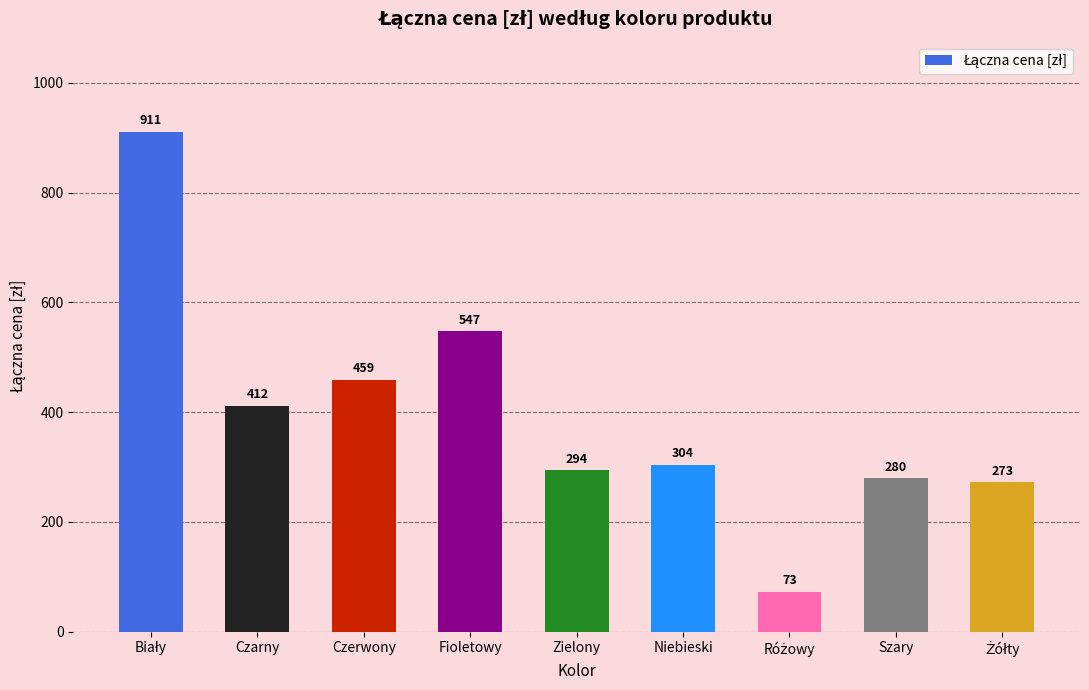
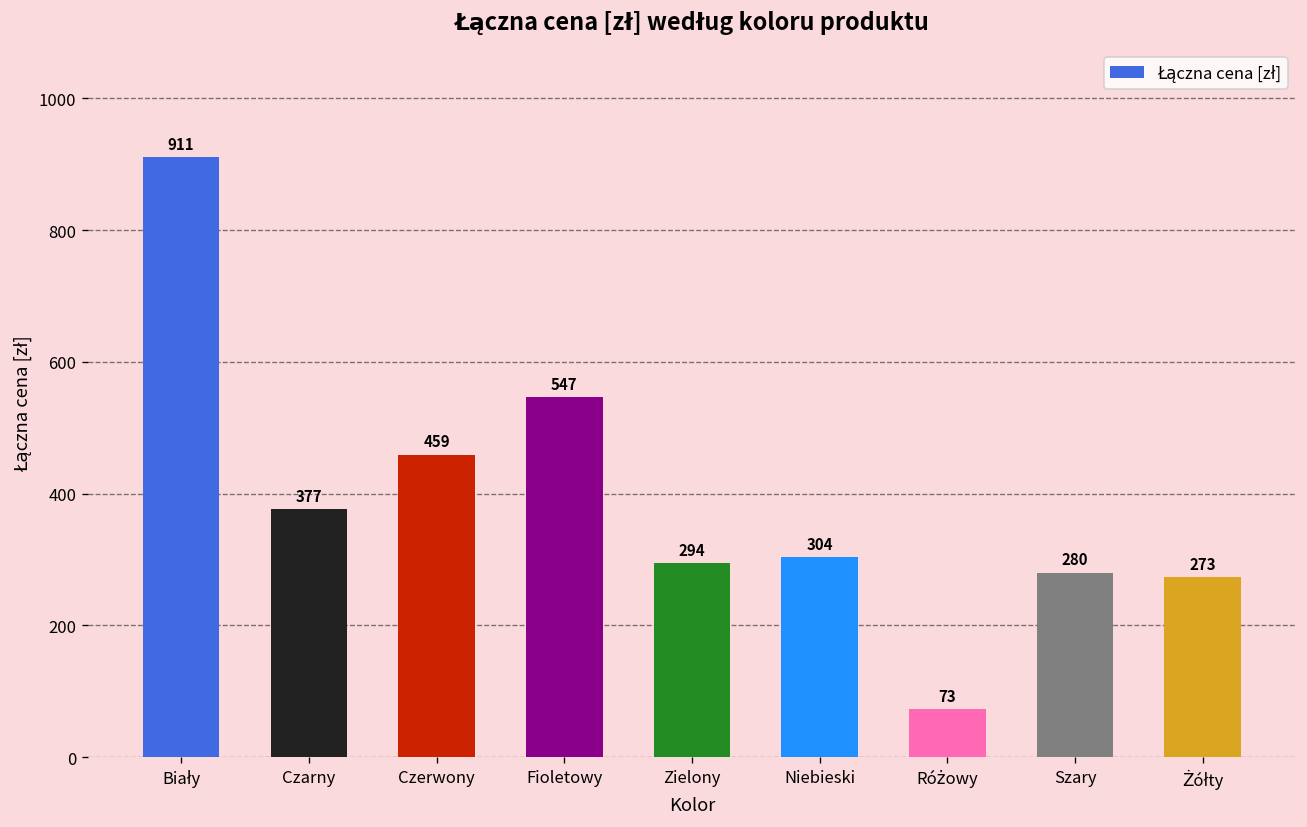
Czarny: 412 -> 377
